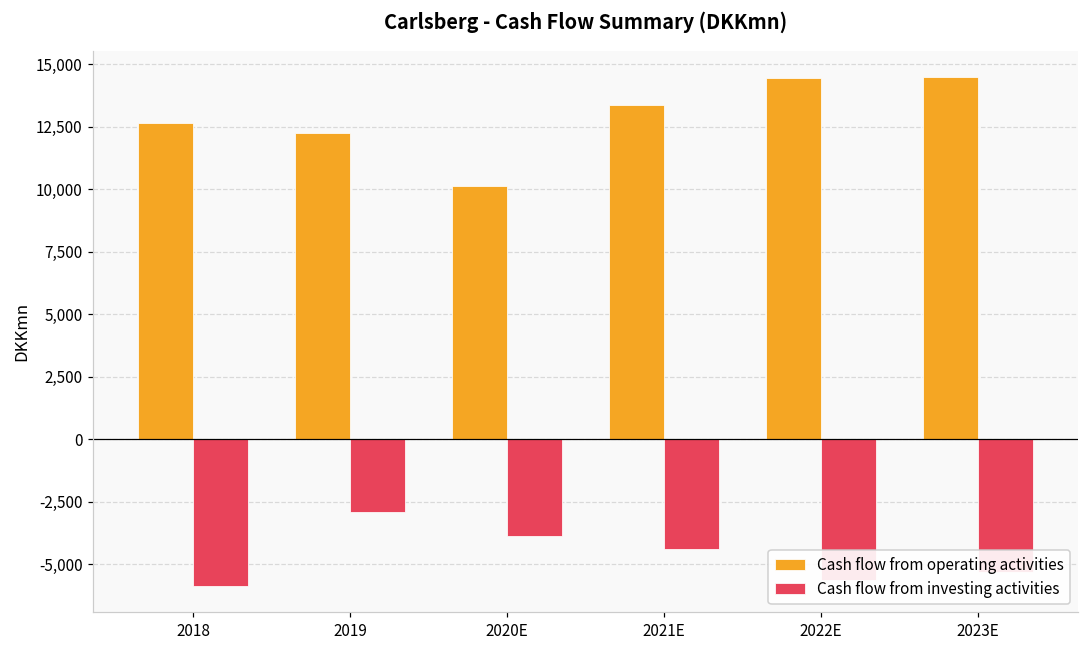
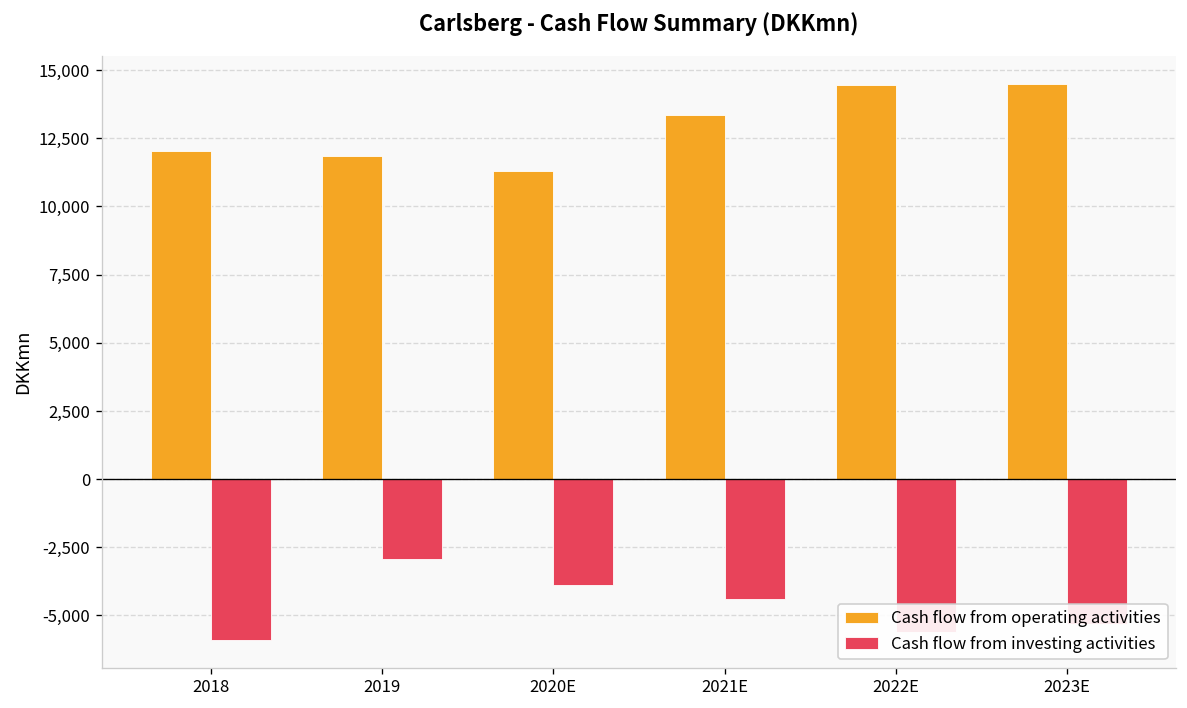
Cash flow from operating activities, 2018: 12,700 -> 12,000
Cash flow from operating activities, 2019: 12,200 -> 11,800
Cash flow from operating activities, 2020E: 10,100 -> 11,300
